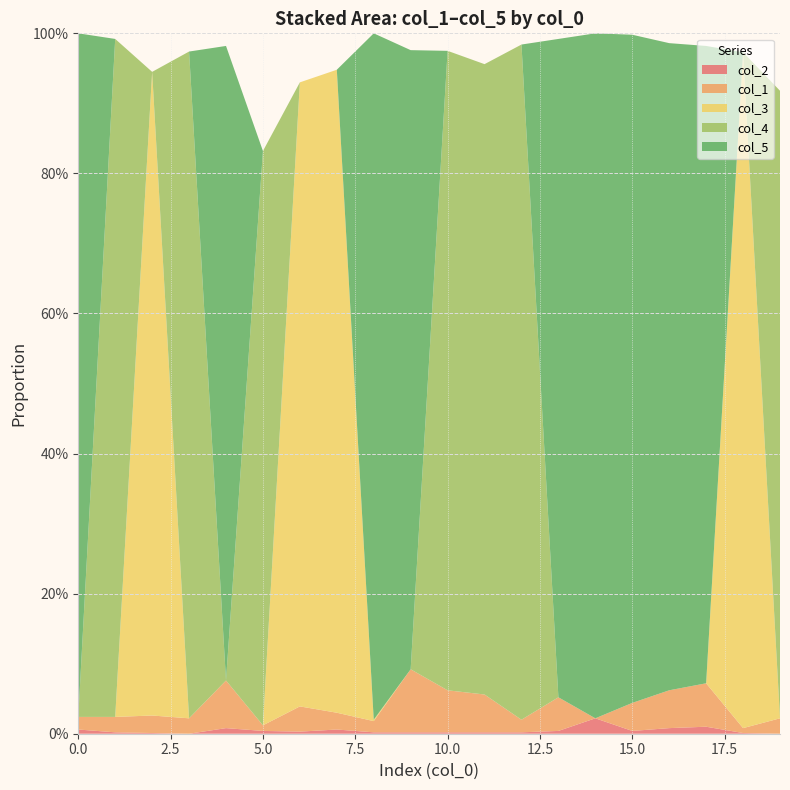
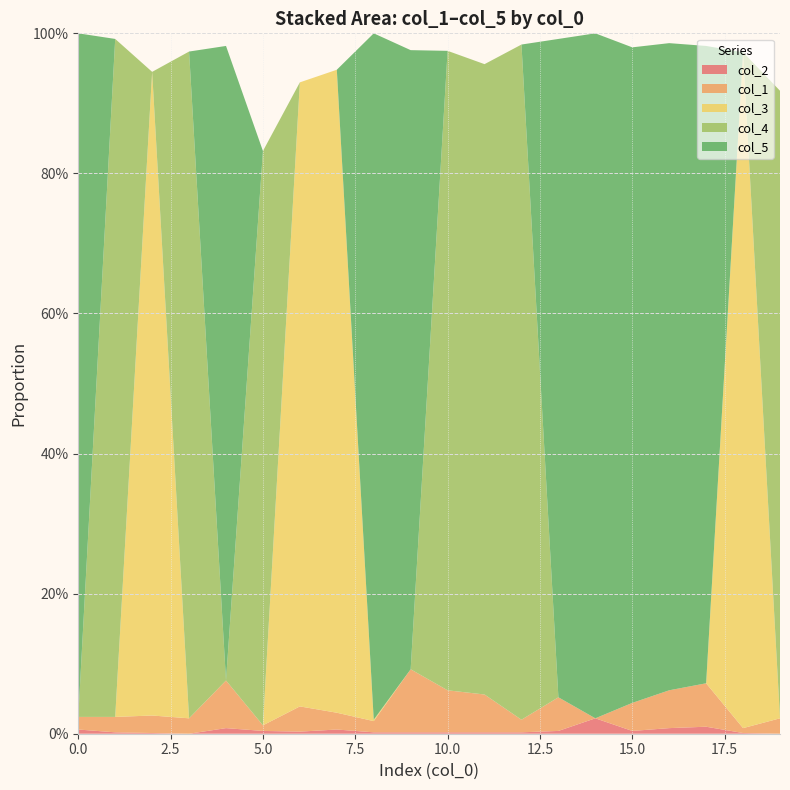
col_5, 15.0: 95% -> 94%
